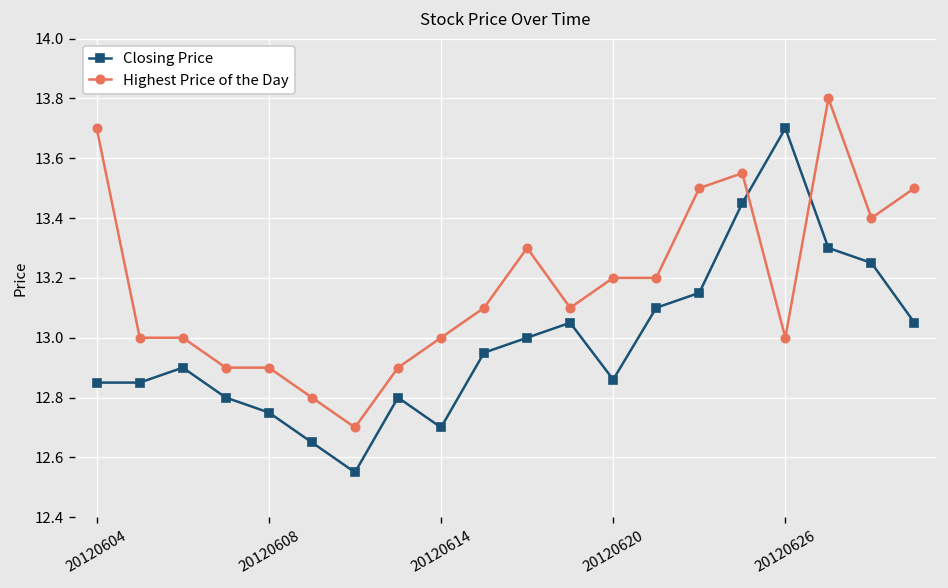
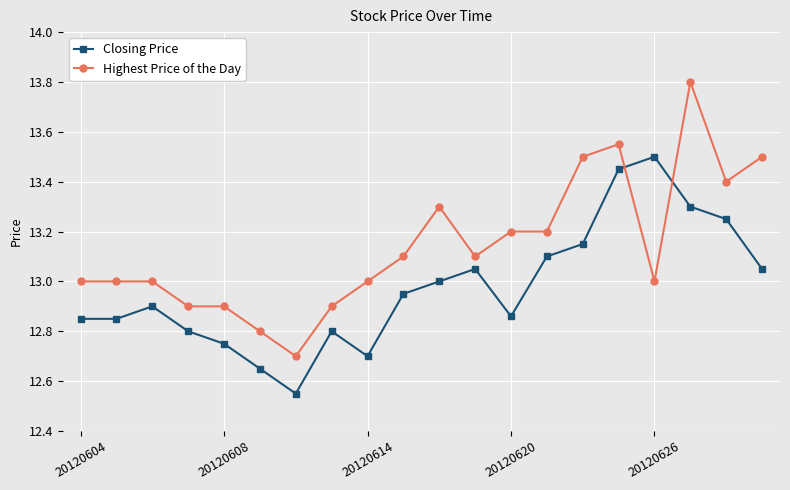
Highest Price of the Day, 20120604: 13.7 -> 13.0
Closing Price, 20120626: 13.7 -> 13.5
